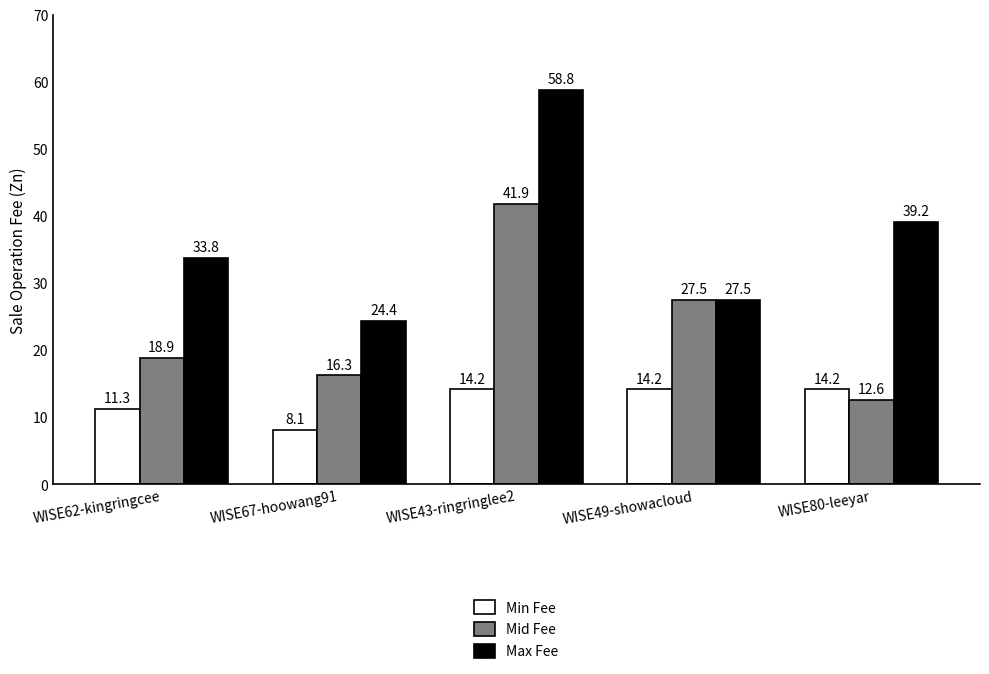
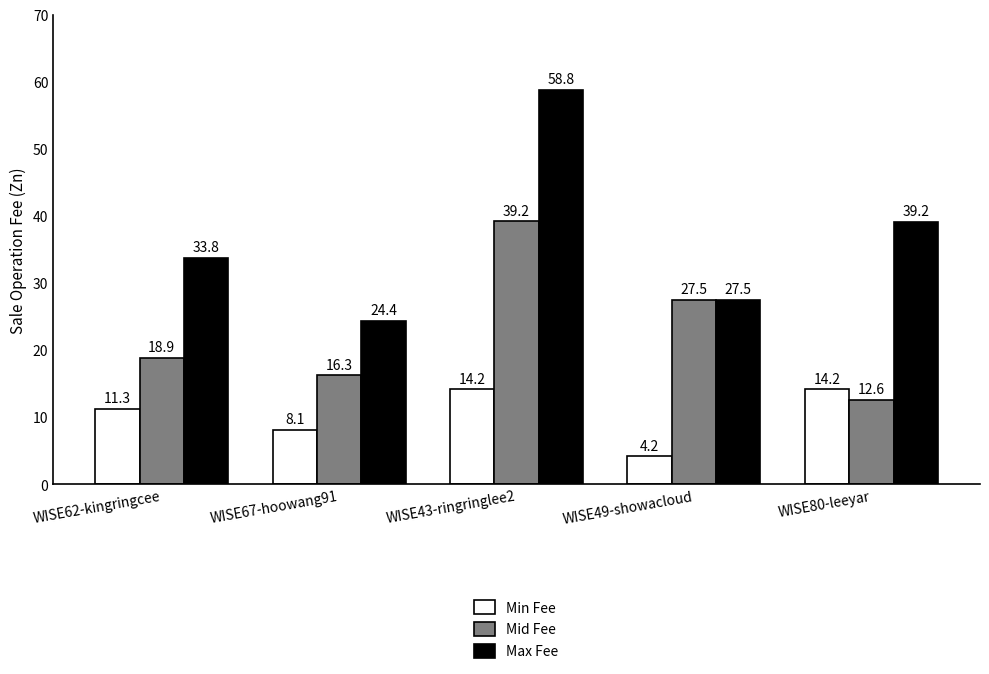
Mid Fee, WISE43-ringringlee2: 41.9 -> 39.2
Min Fee, WISE49-showacloud: 14.2 -> 4.2
